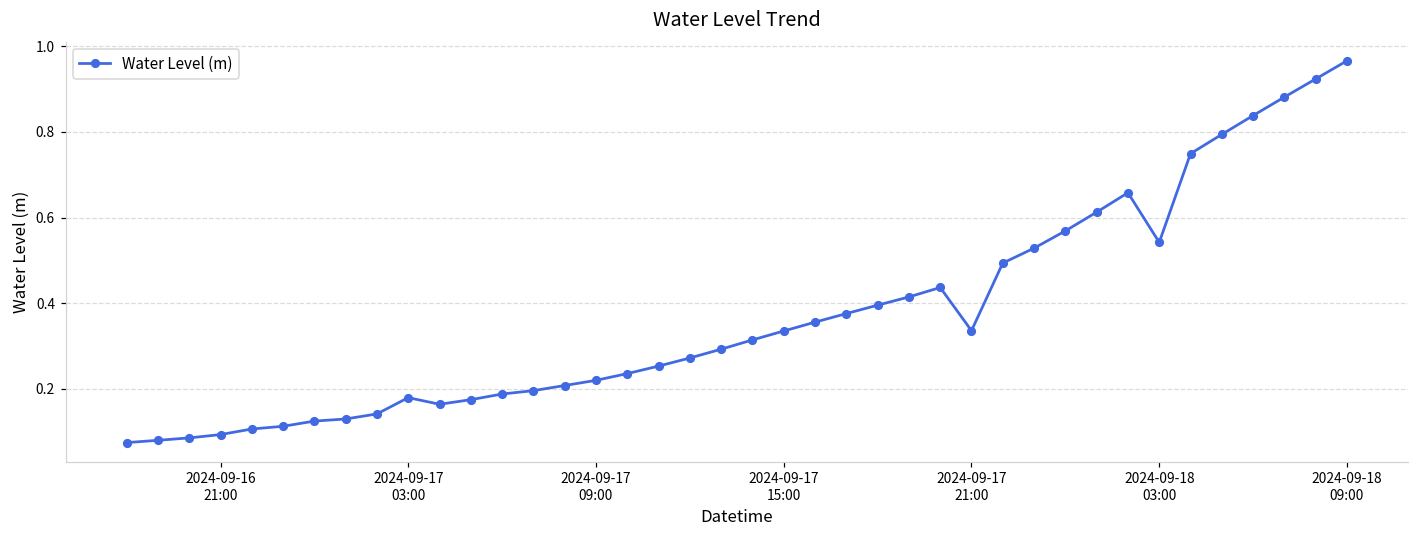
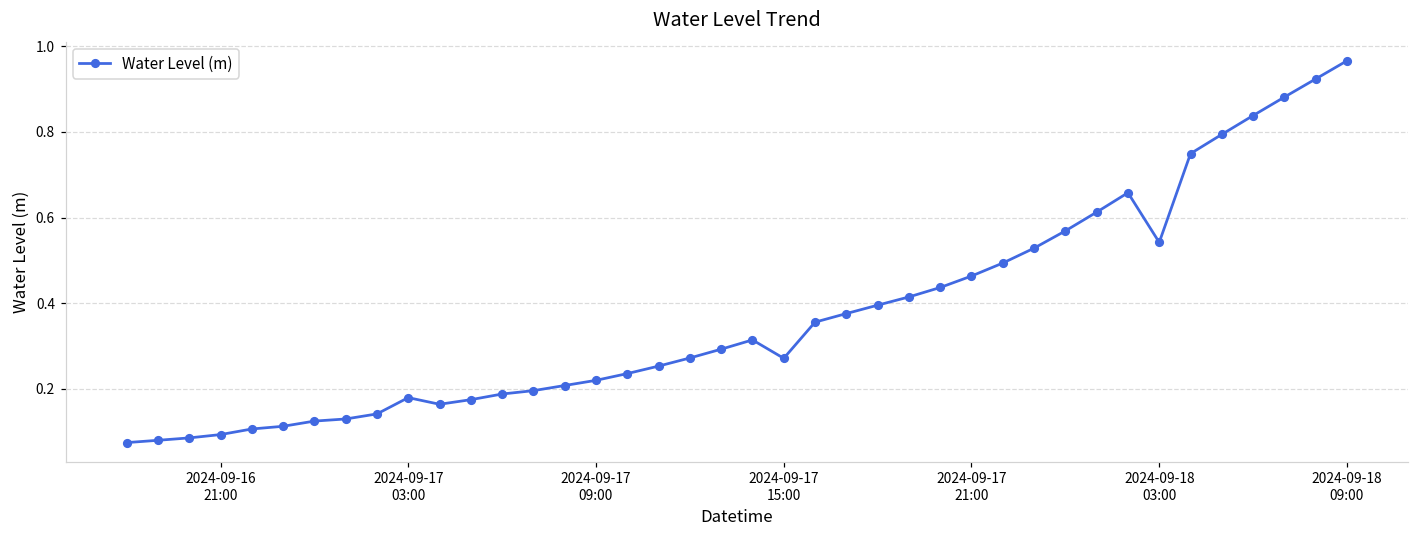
2024-09-17 15:00: 0.33 -> 0.27
2024-09-17 21:00: 0.34 -> 0.46
